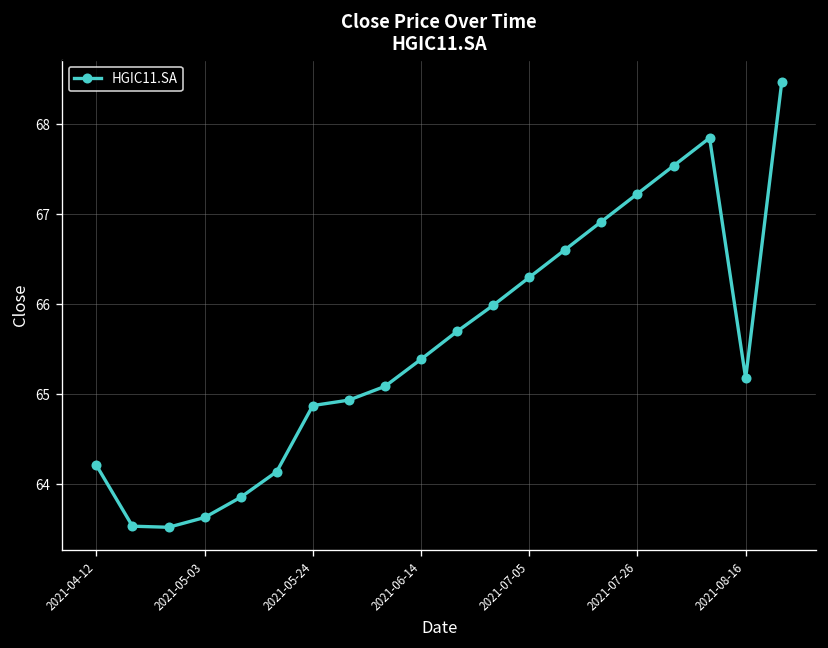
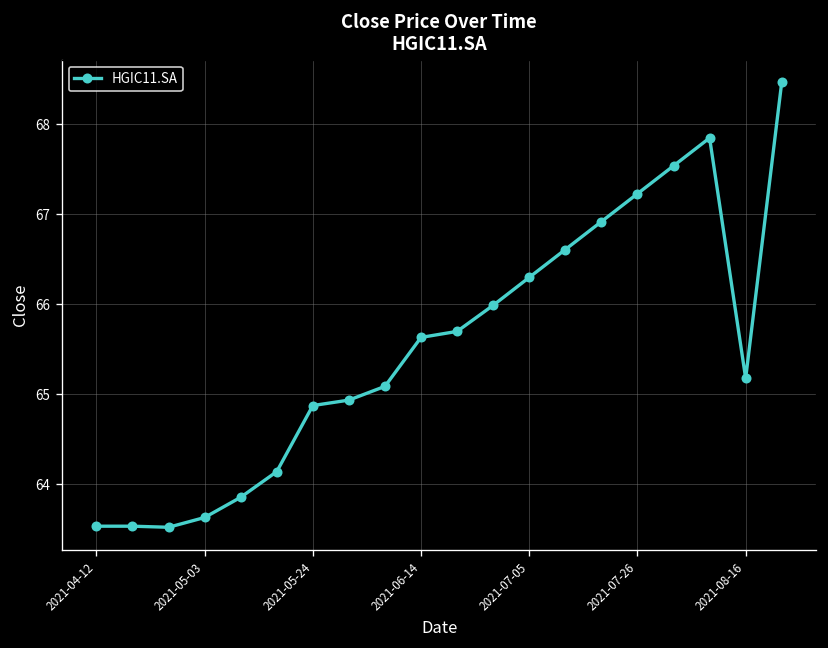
2021-04-12: 64.2 -> 63.5
2021-06-14: 65.4 -> 65.6
